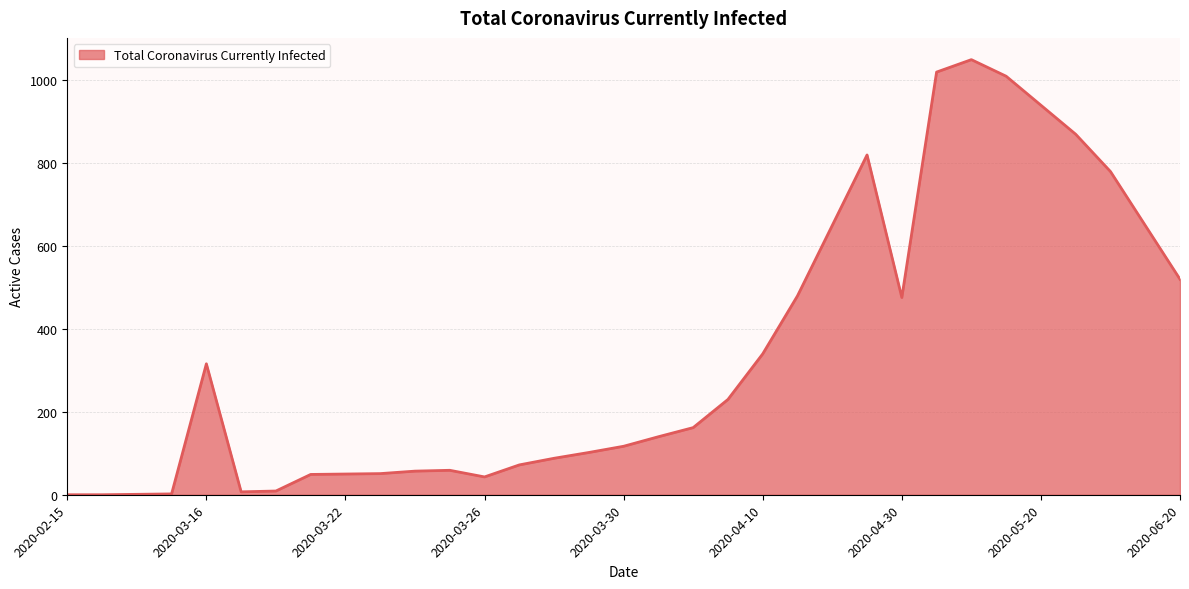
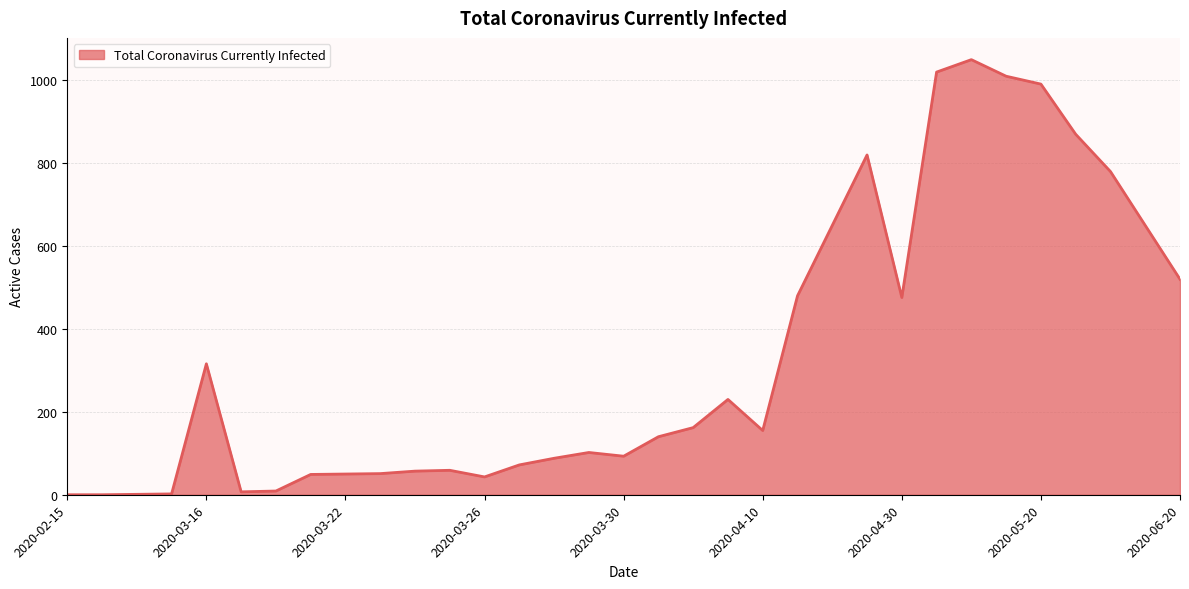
2020-03-30: 120 -> 90
2020-04-10: 340 -> 160
2020-05-20: 940 -> 990
